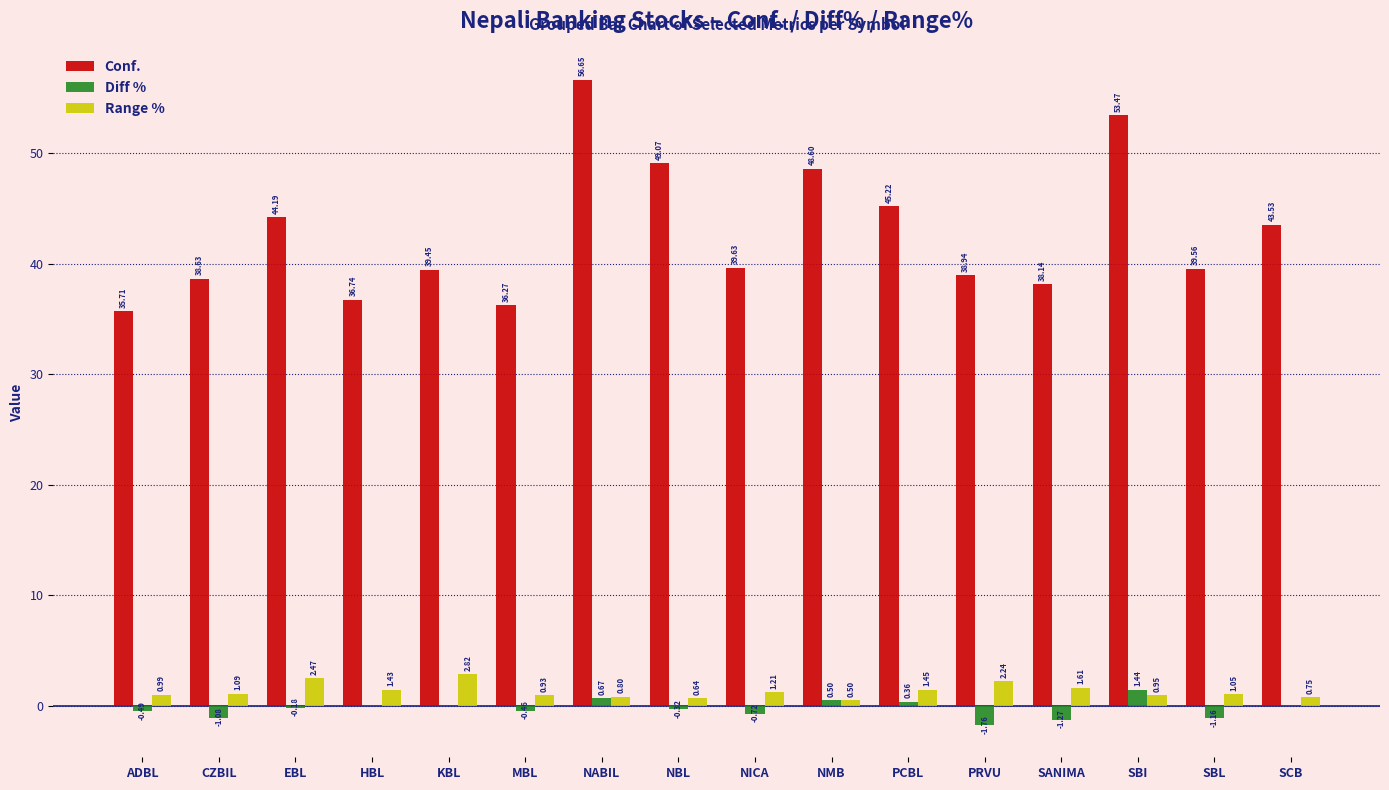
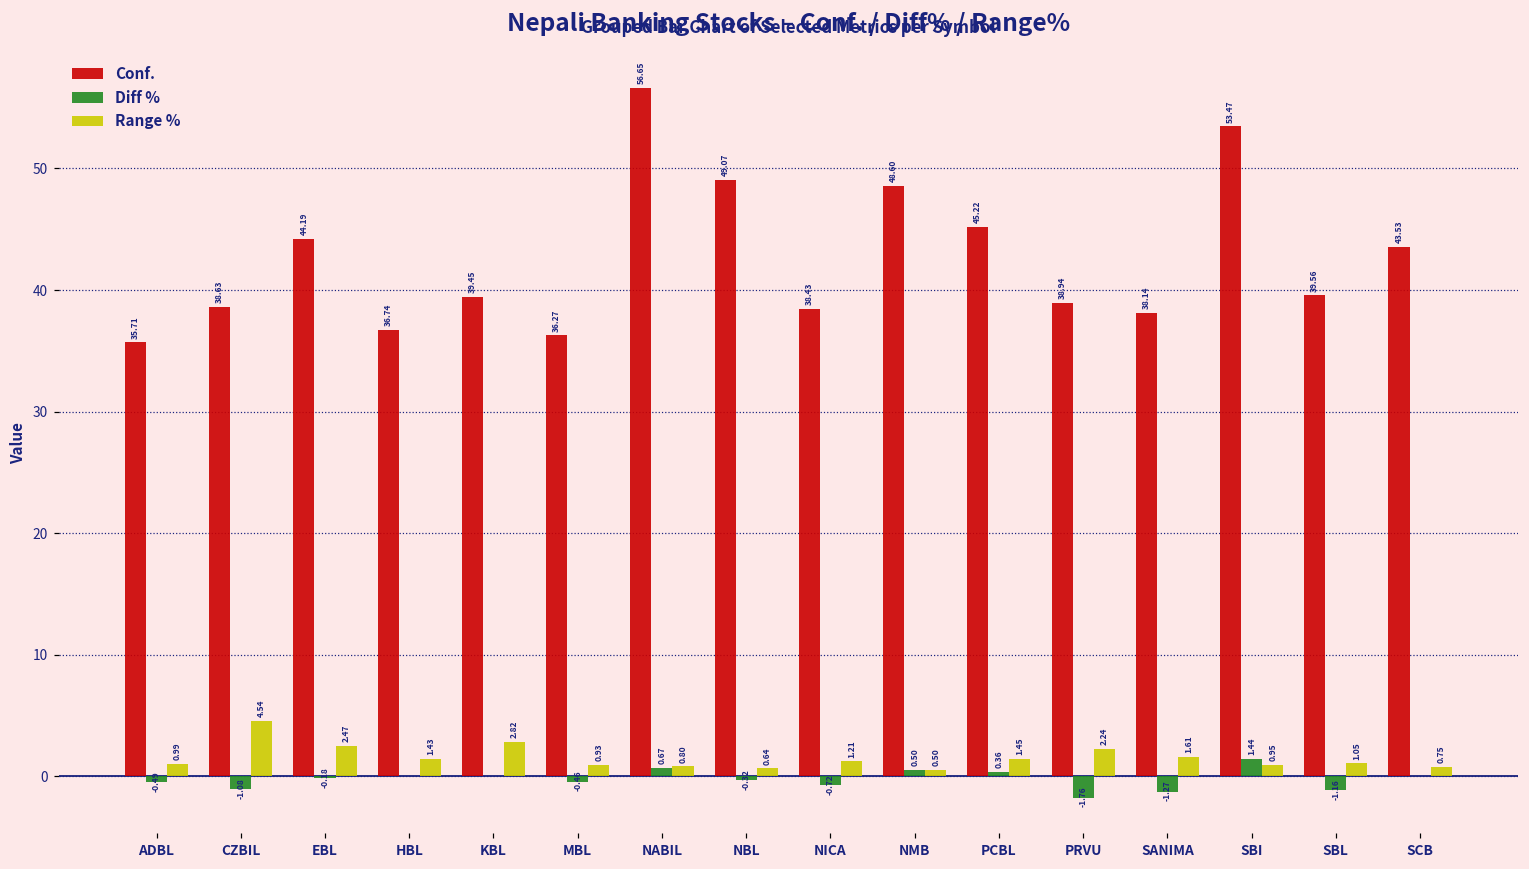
Range %, CZBIL: 1.09 -> 4.54
Conf., NICA: 39.63 -> 38.43
